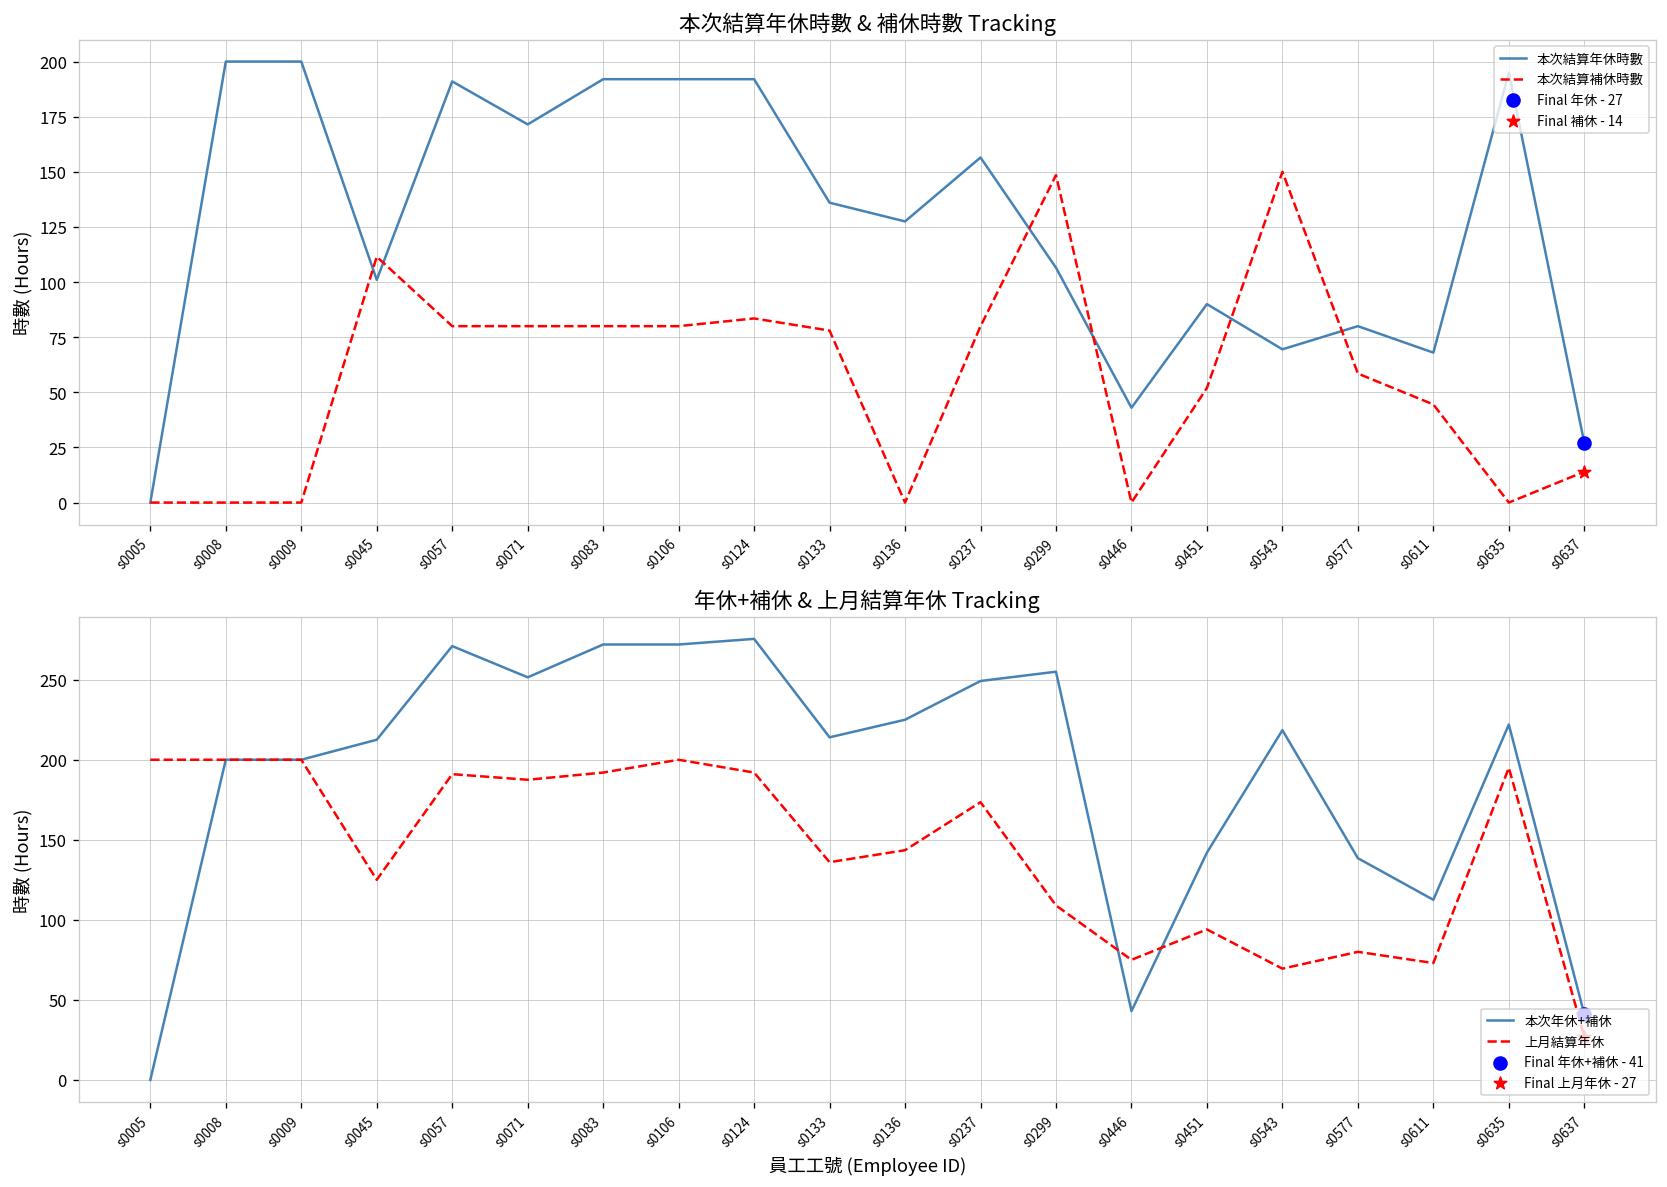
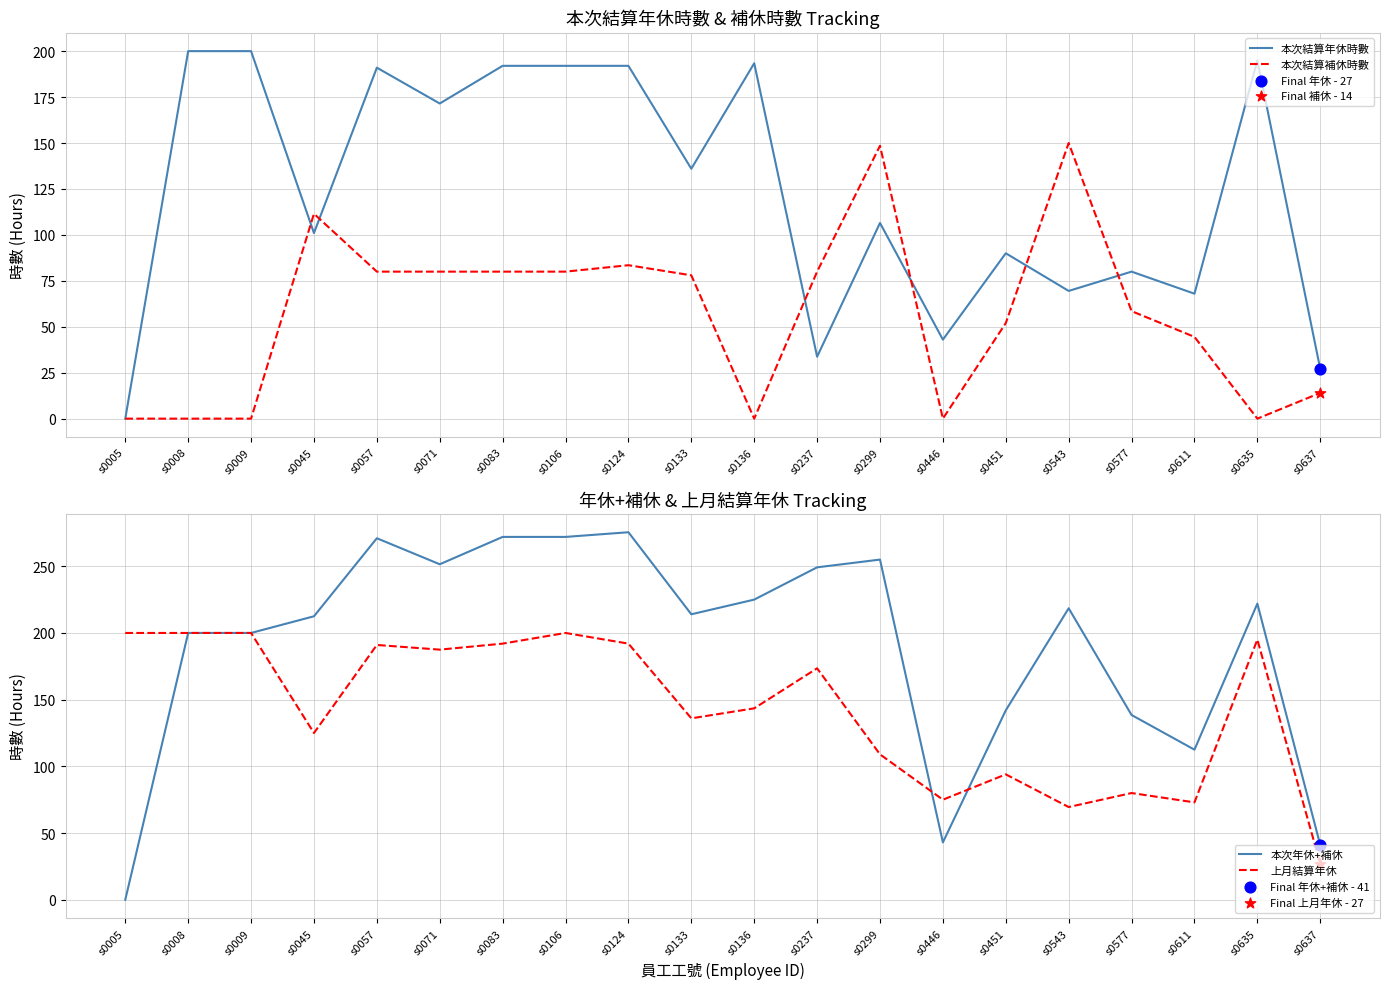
本次結算年休時數 & 補休時數 Tracking, 本次結算年休時數, s0136: 128 -> 193
本次結算年休時數 & 補休時數 Tracking, 本次結算年休時數, s0237: 157 -> 34
